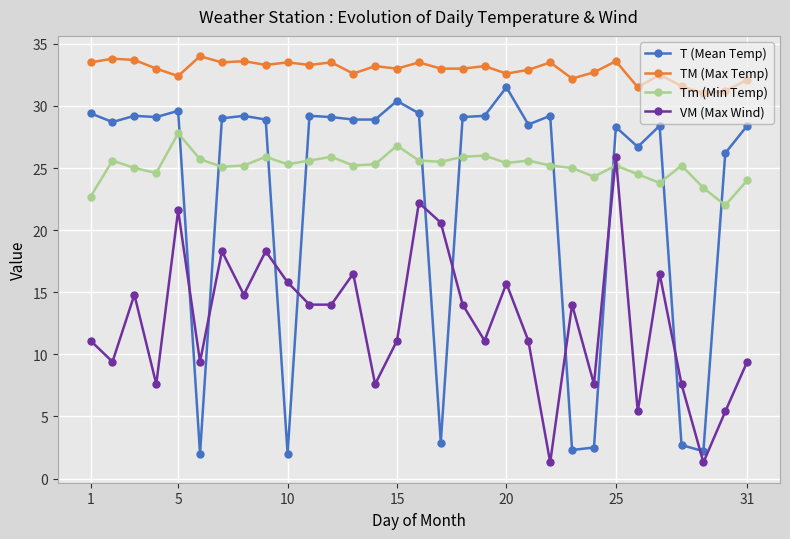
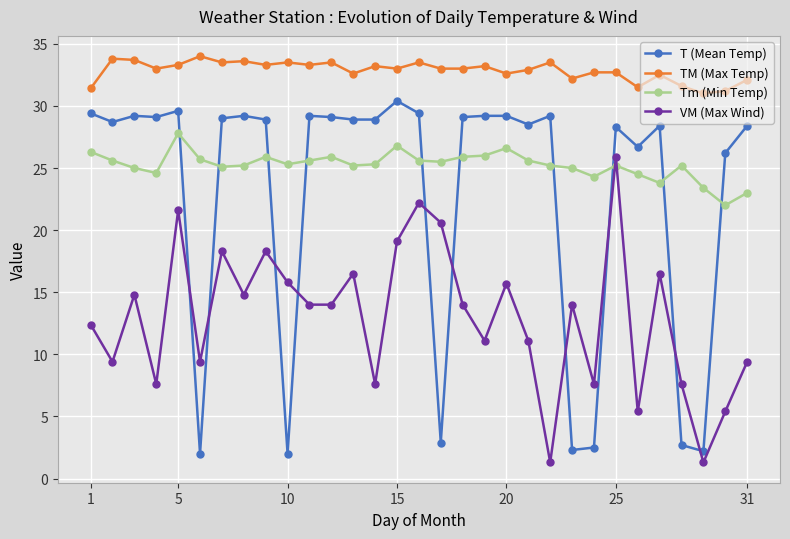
TM (Max Temp), 1: 33.5 -> 31.4
Tm (Min Temp), 1: 22.7 -> 26.3
VM (Max Wind), 1: 11.1 -> 12.4
TM (Max Temp), 5: 32.4 -> 33.3
VM (Max Wind), 15: 11.1 -> 19.1
T (Mean Temp), 20: 31.5 -> 29.2
Tm (Min Temp), 20: 25.4 -> 26.6
TM (Max Temp), 25: 33.6 -> 32.7
Tm (Min Temp), 31: 24 -> 23
